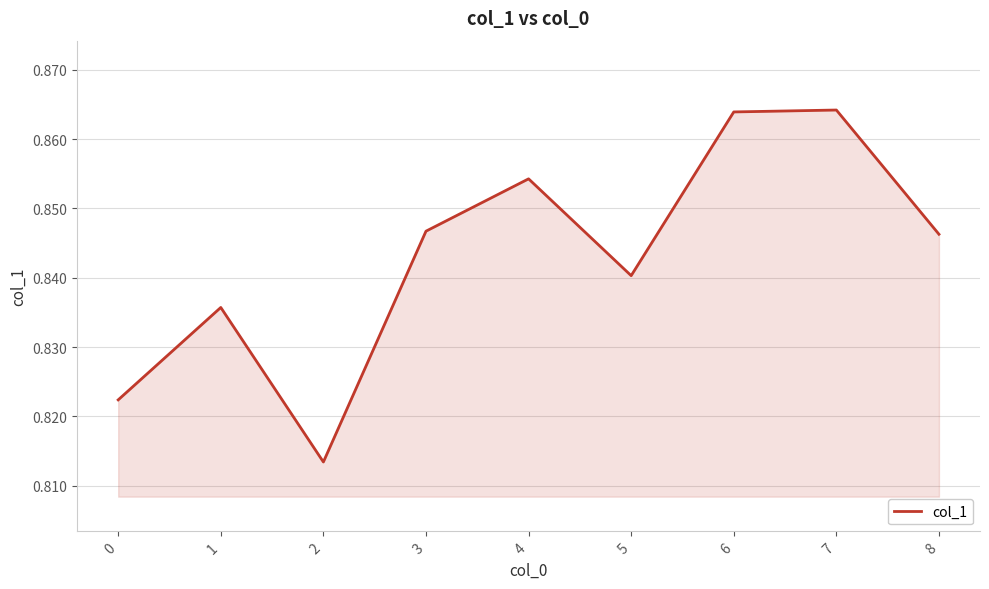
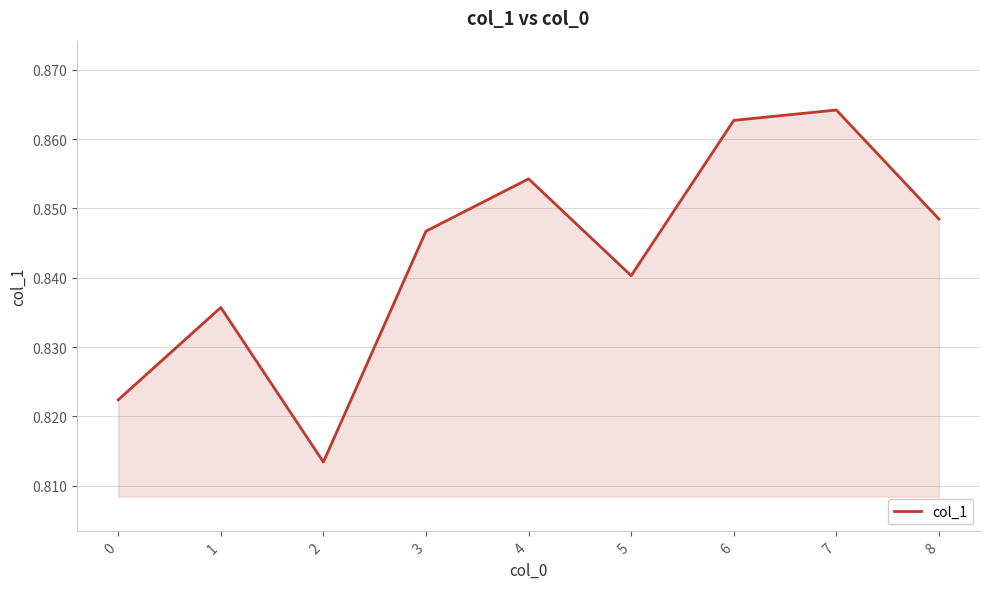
6: 0.864 -> 0.863
8: 0.846 -> 0.848
